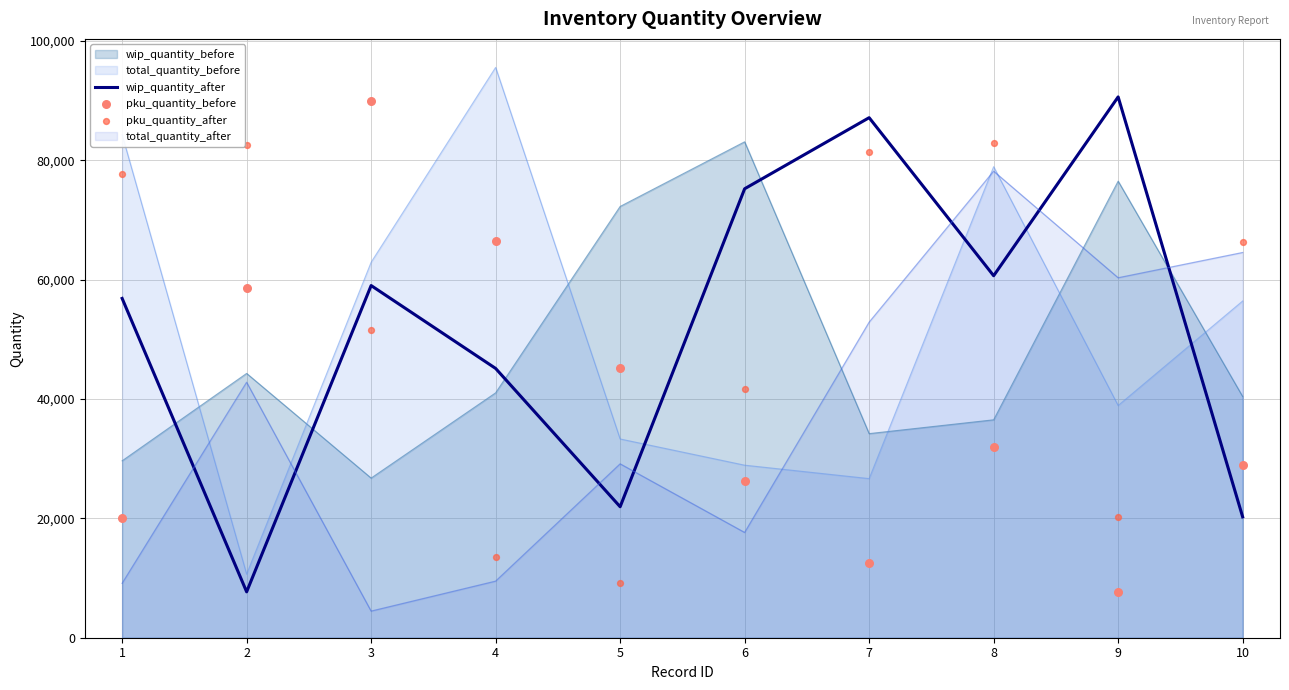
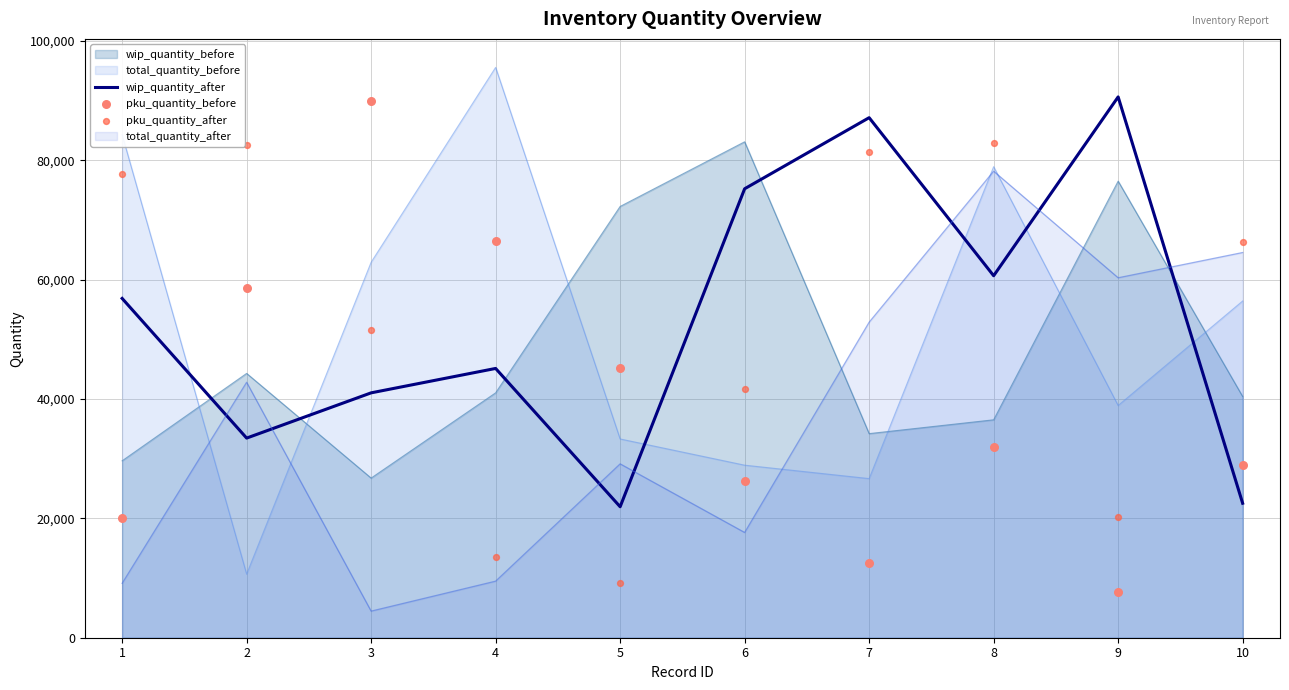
wip_quantity_after, 2: 8,000 -> 33,000
wip_quantity_after, 3: 59,000 -> 41,000
wip_quantity_after, 10: 20,000 -> 23,000
